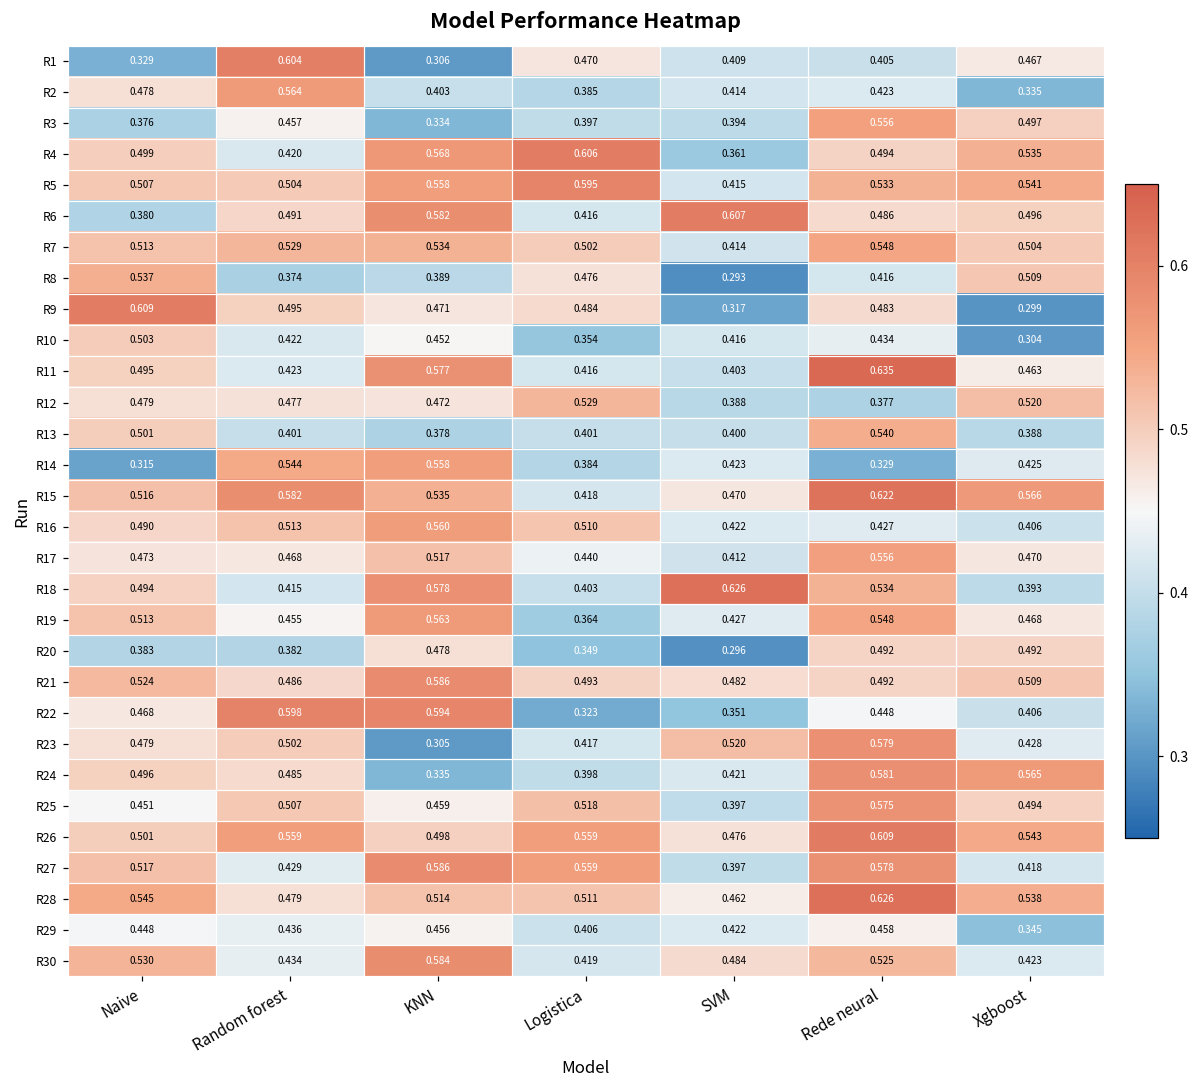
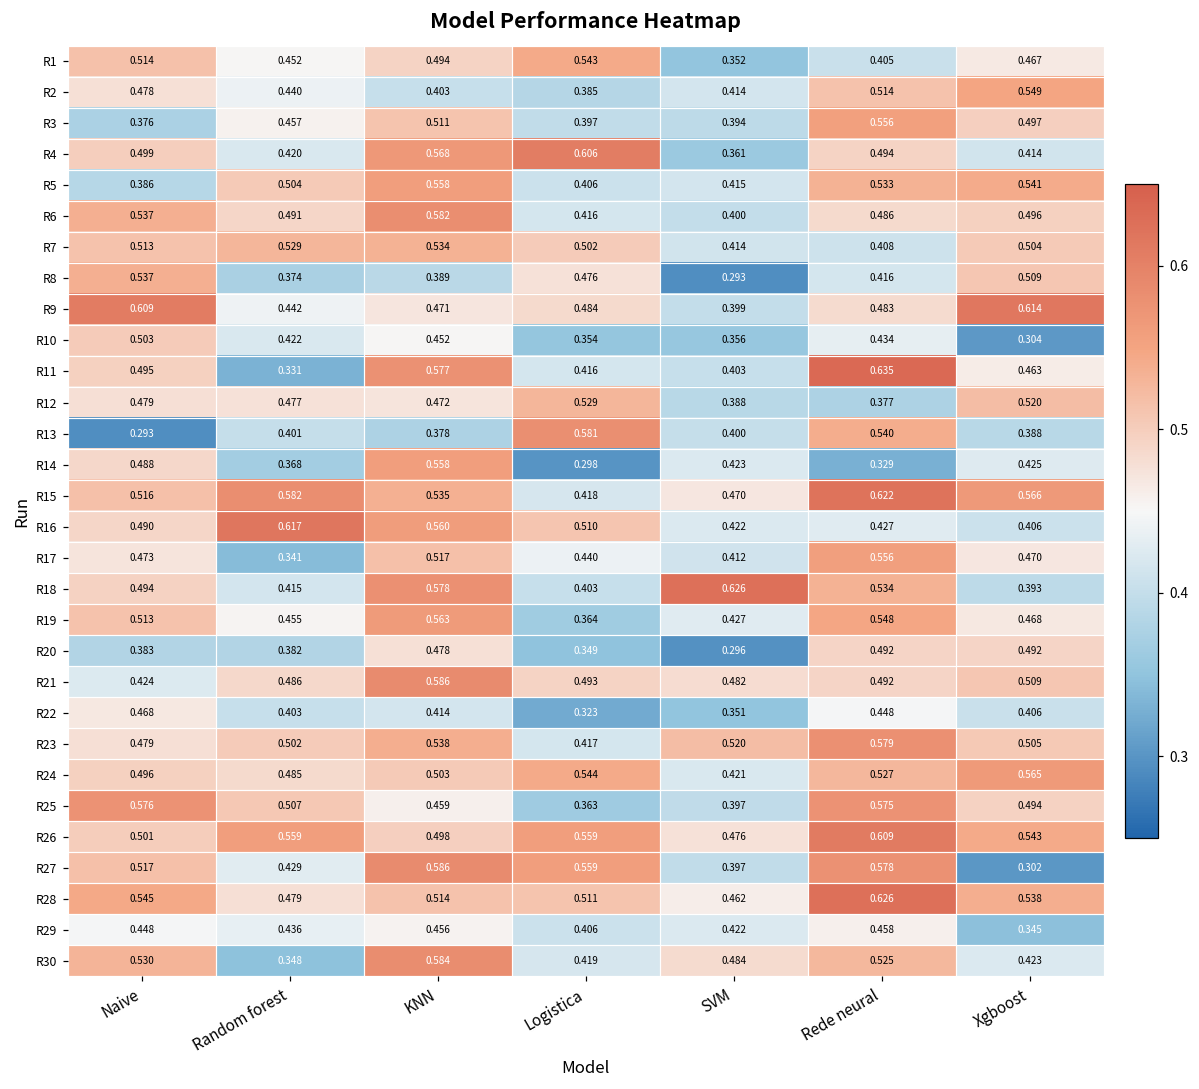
R1, Naive: 0.329 -> 0.514
R1, Random forest: 0.604 -> 0.452
R1, KNN: 0.306 -> 0.494
R1, Logistica: 0.470 -> 0.543
R1, SVM: 0.409 -> 0.352
R2, Random forest: 0.564 -> 0.440
R2, Rede neural: 0.423 -> 0.514
R2, Xgboost: 0.335 -> 0.549
R3, KNN: 0.334 -> 0.511
R4, Xgboost: 0.535 -> 0.414
R5, Naive: 0.507 -> 0.386
R5, Logistica: 0.595 -> 0.406
R6, Naive: 0.380 -> 0.537
R6, SVM: 0.607 -> 0.400
R7, Rede neural: 0.548 -> 0.408
R9, Random forest: 0.495 -> 0.442
R9, SVM: 0.317 -> 0.399
R9, Xgboost: 0.299 -> 0.614
R10, SVM: 0.416 -> 0.356
R11, Random forest: 0.423 -> 0.331
R13, Naive: 0.501 -> 0.293
R13, Logistica: 0.401 -> 0.581
R14, Naive: 0.315 -> 0.488
R14, Random forest: 0.544 -> 0.368
R14, Logistica: 0.384 -> 0.298
R16, Random forest: 0.513 -> 0.617
R17, Random forest: 0.468 -> 0.341
R21, Naive: 0.524 -> 0.424
R22, Random forest: 0.598 -> 0.403
R22, KNN: 0.594 -> 0.414
R23, KNN: 0.305 -> 0.538
R23, Xgboost: 0.428 -> 0.505
R24, KNN: 0.335 -> 0.503
R24, Logistica: 0.398 -> 0.544
R24, Rede neural: 0.581 -> 0.527
R25, Naive: 0.451 -> 0.576
R25, Logistica: 0.518 -> 0.363
R27, Xgboost: 0.418 -> 0.302
R30, Random forest: 0.434 -> 0.348
